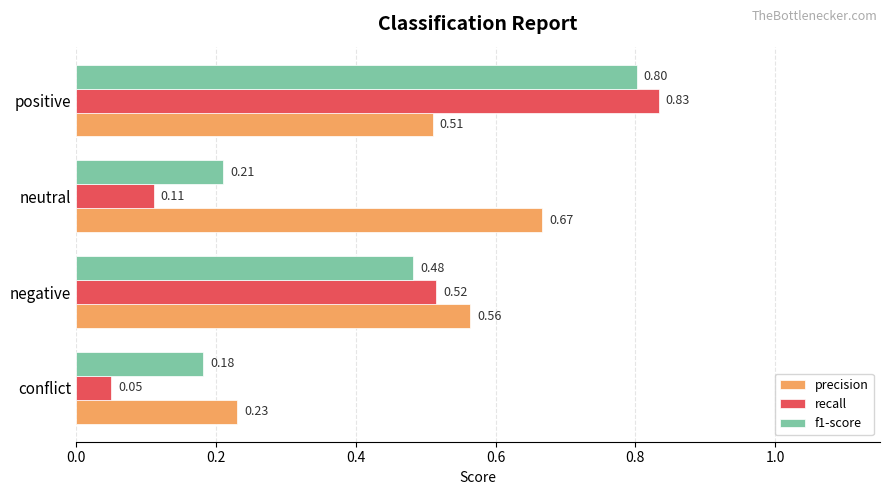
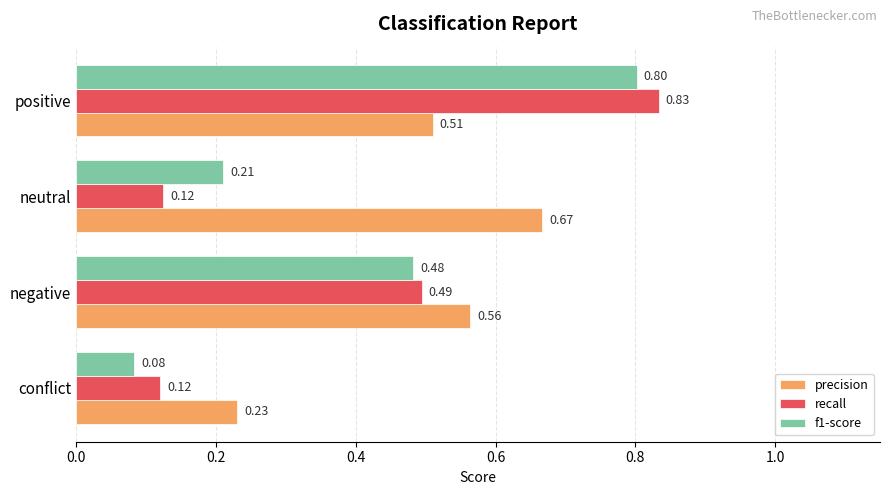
recall, neutral: 0.11 -> 0.12
recall, negative: 0.52 -> 0.49
f1-score, conflict: 0.18 -> 0.08
recall, conflict: 0.05 -> 0.12
